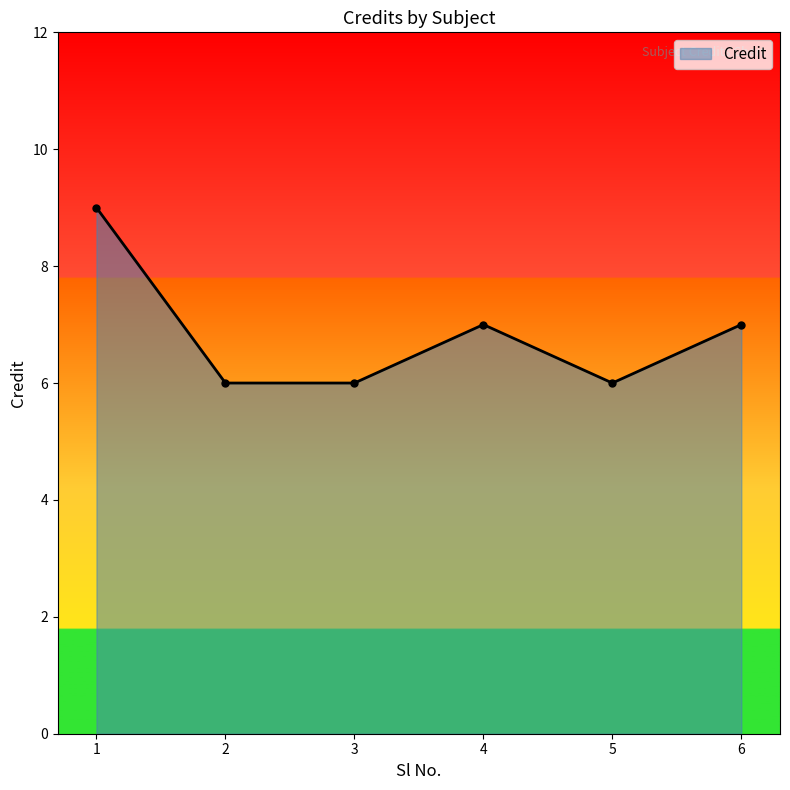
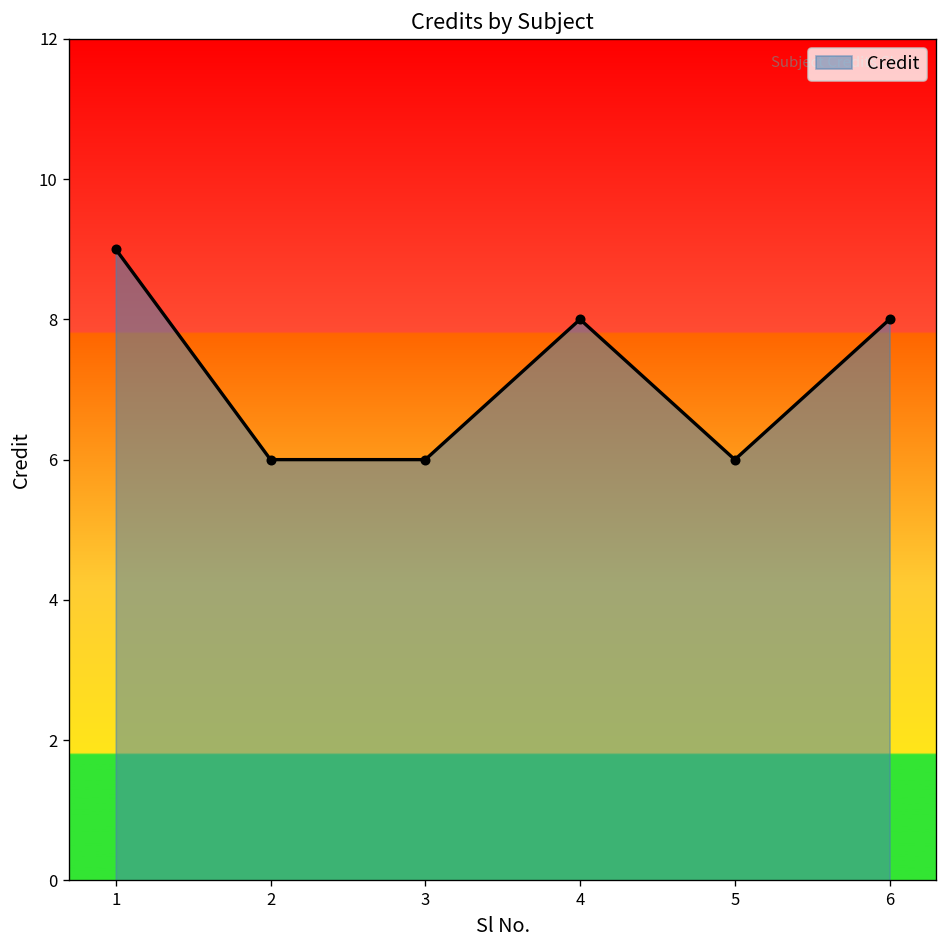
4: 7 -> 8
6: 7 -> 8
